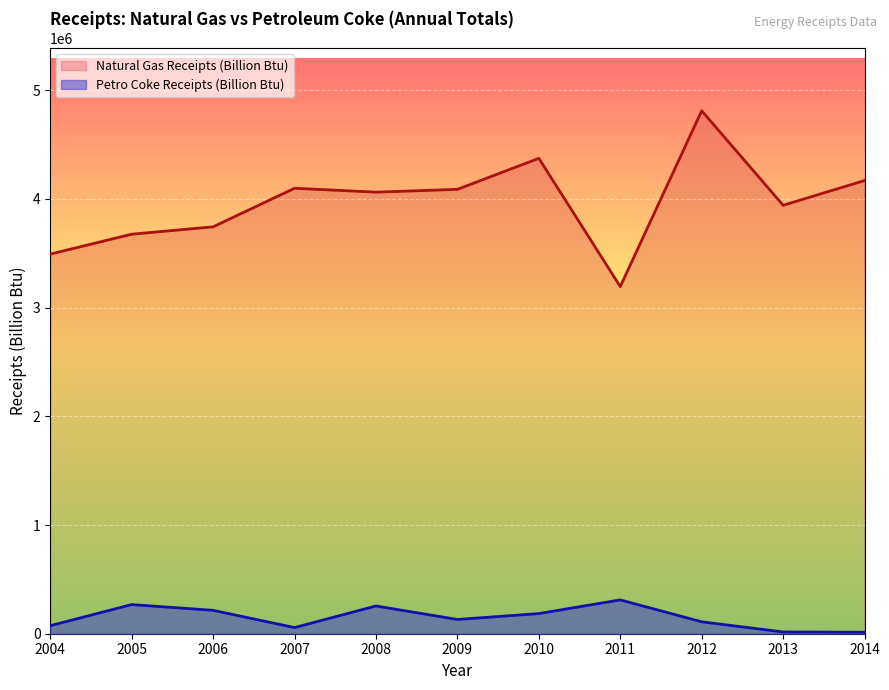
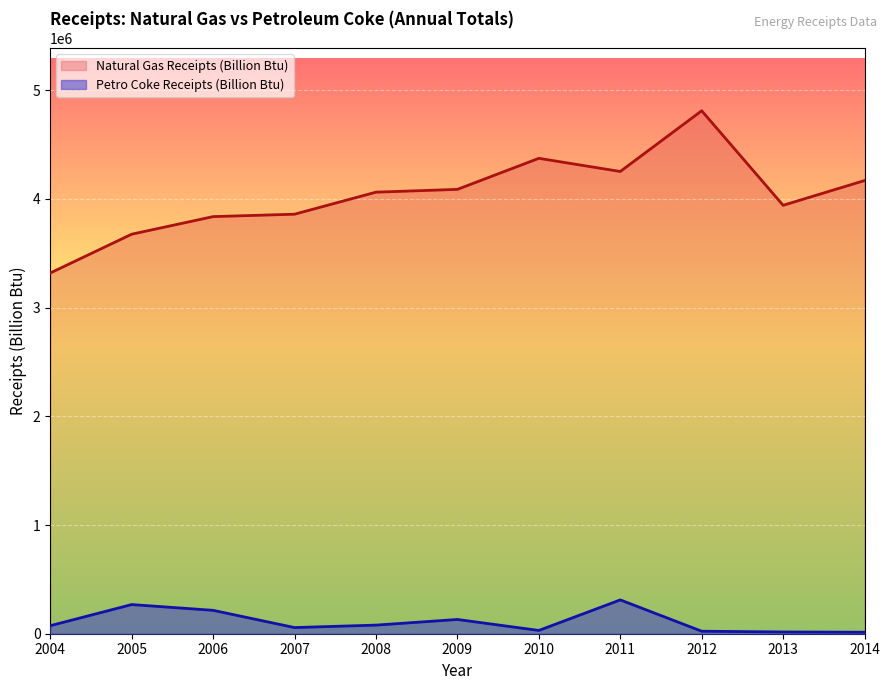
Natural Gas Receipts (Billion Btu), 2004: 3490000 -> 3320000
Natural Gas Receipts (Billion Btu), 2006: 3740000 -> 3840000
Natural Gas Receipts (Billion Btu), 2007: 4100000 -> 3860000
Petro Coke Receipts (Billion Btu), 2008: 260000 -> 80000
Petro Coke Receipts (Billion Btu), 2010: 190000 -> 30000
Natural Gas Receipts (Billion Btu), 2011: 3190000 -> 4250000
Petro Coke Receipts (Billion Btu), 2012: 110000 -> 20000
